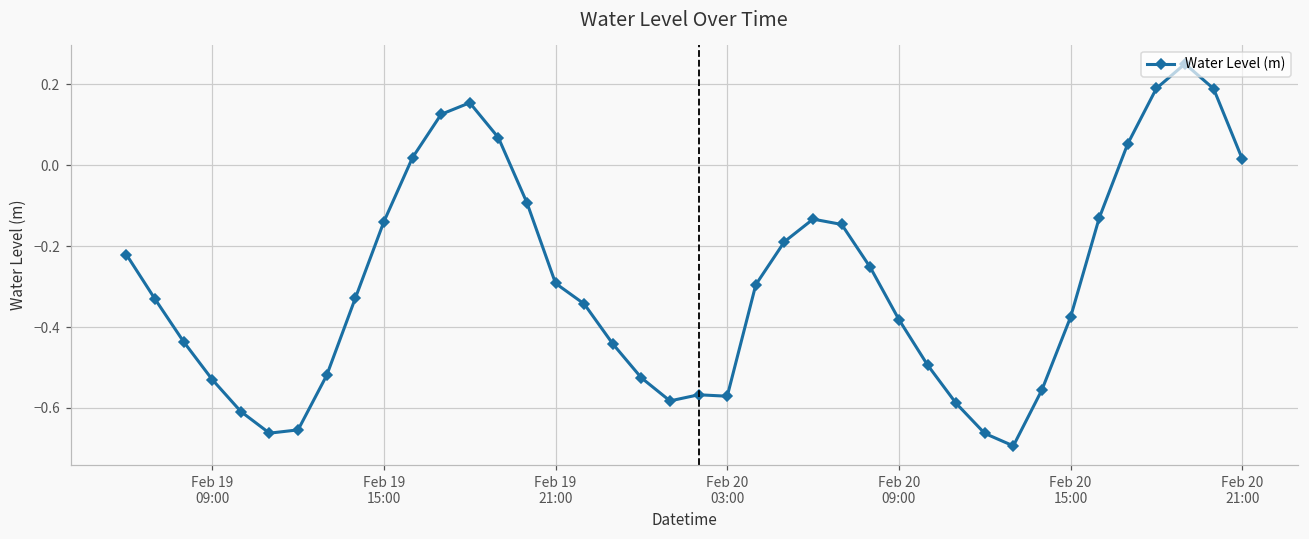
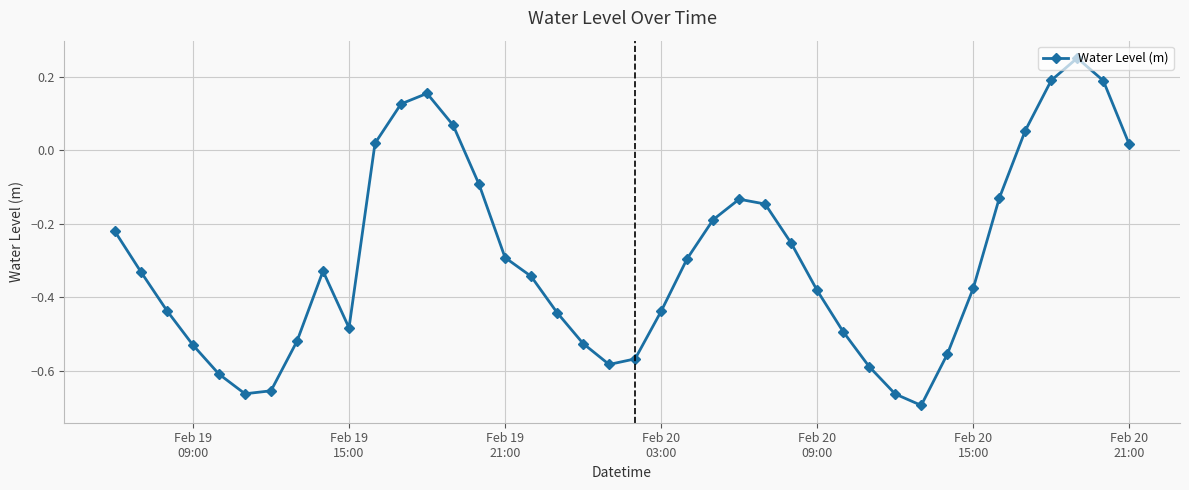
Feb 19 15:00: -0.14 -> -0.48
Feb 20 03:00: -0.57 -> -0.44
